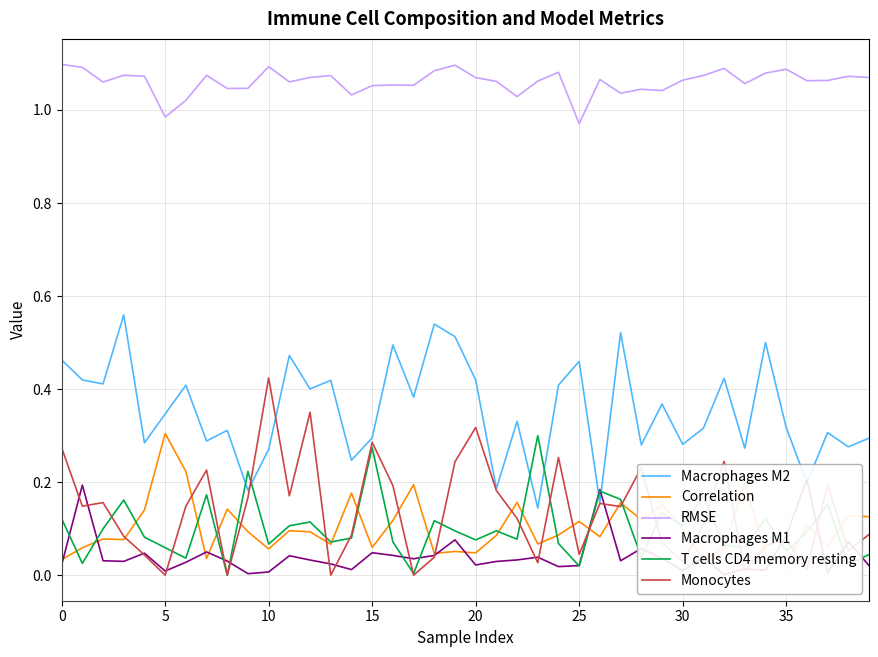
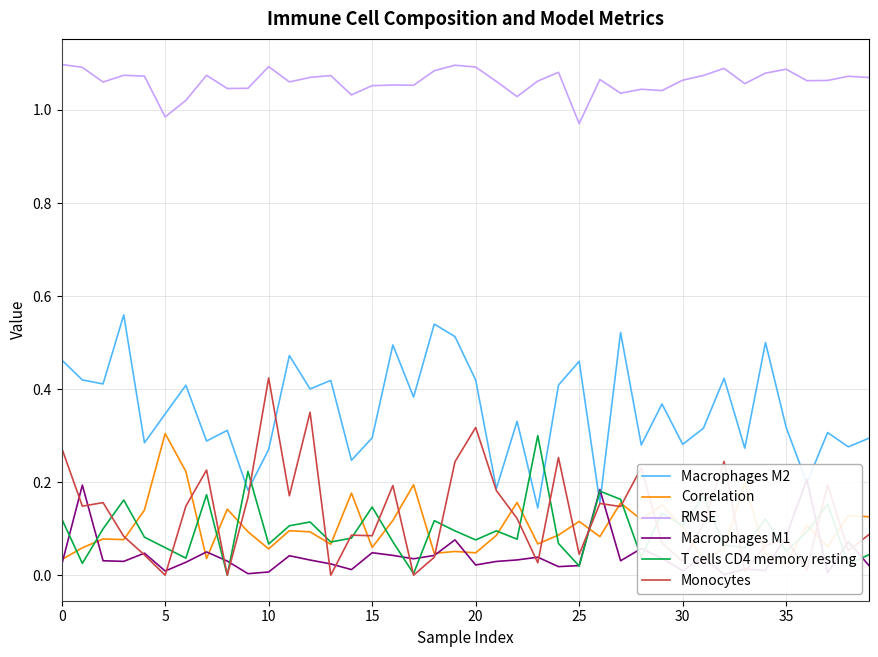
T cells CD4 memory resting, 15: 0.27 -> 0.15
Monocytes, 15: 0.29 -> 0.08
RMSE, 20: 1.07 -> 1.09
